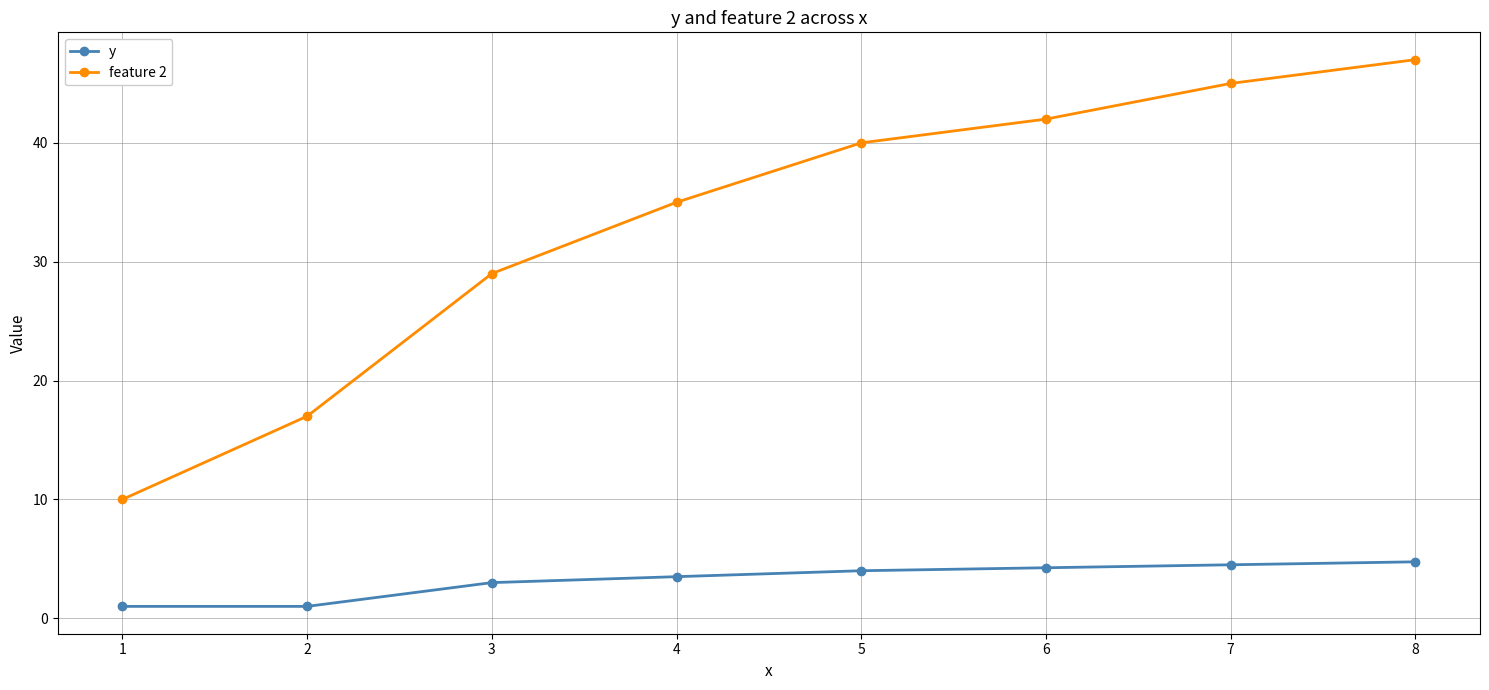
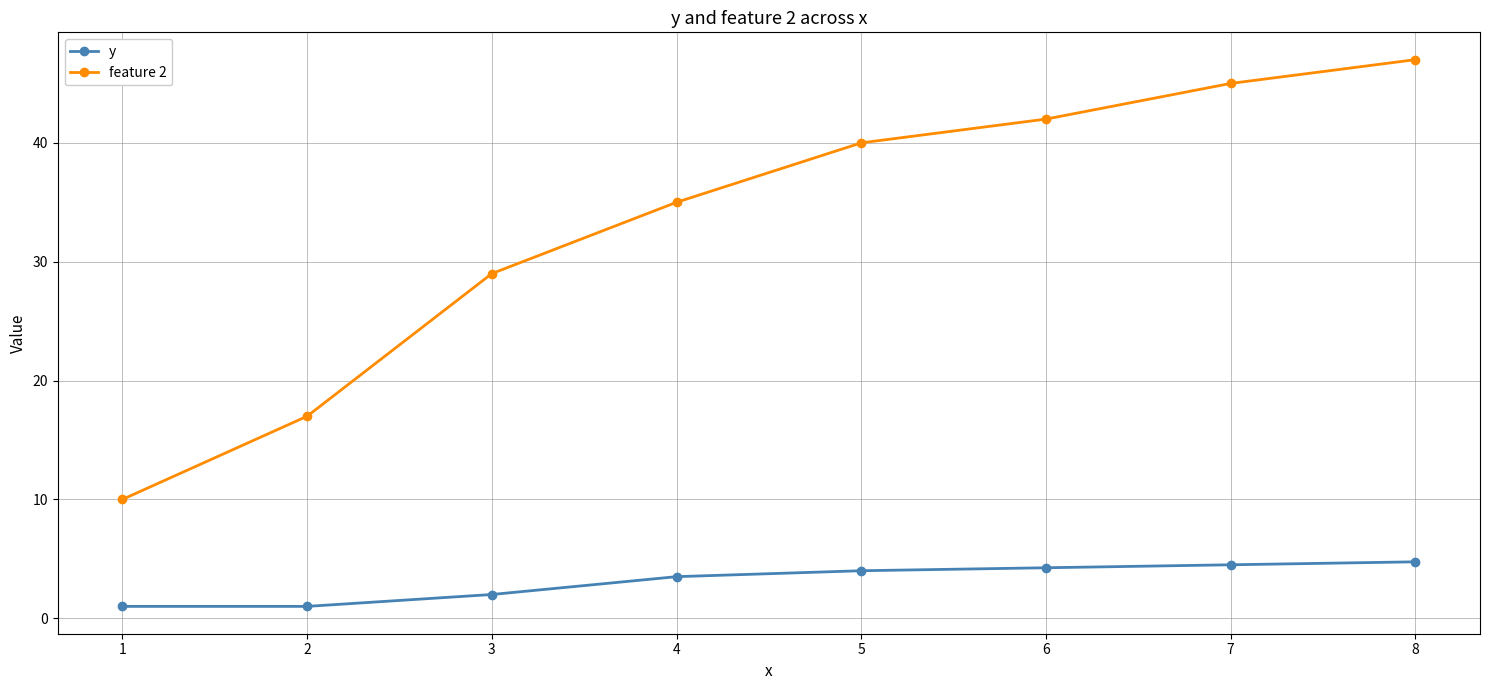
y, 3: 3 -> 2
